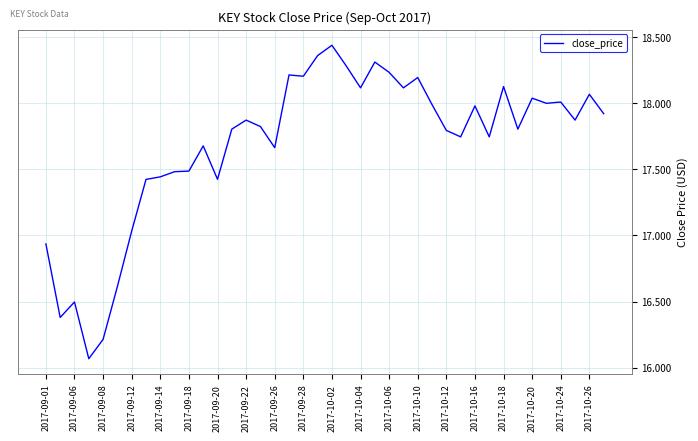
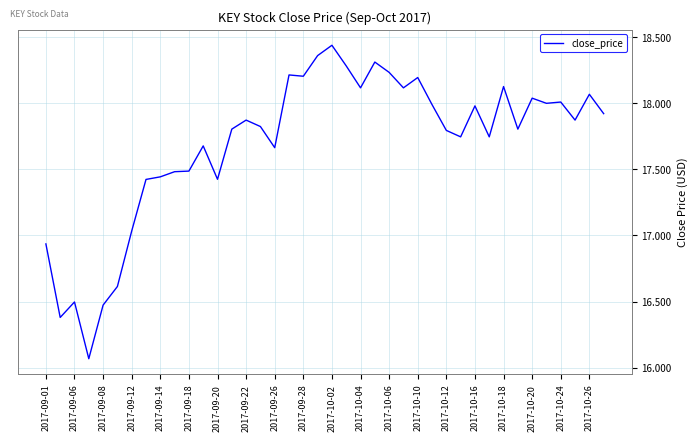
2017-09-08: 16.21 -> 16.47
